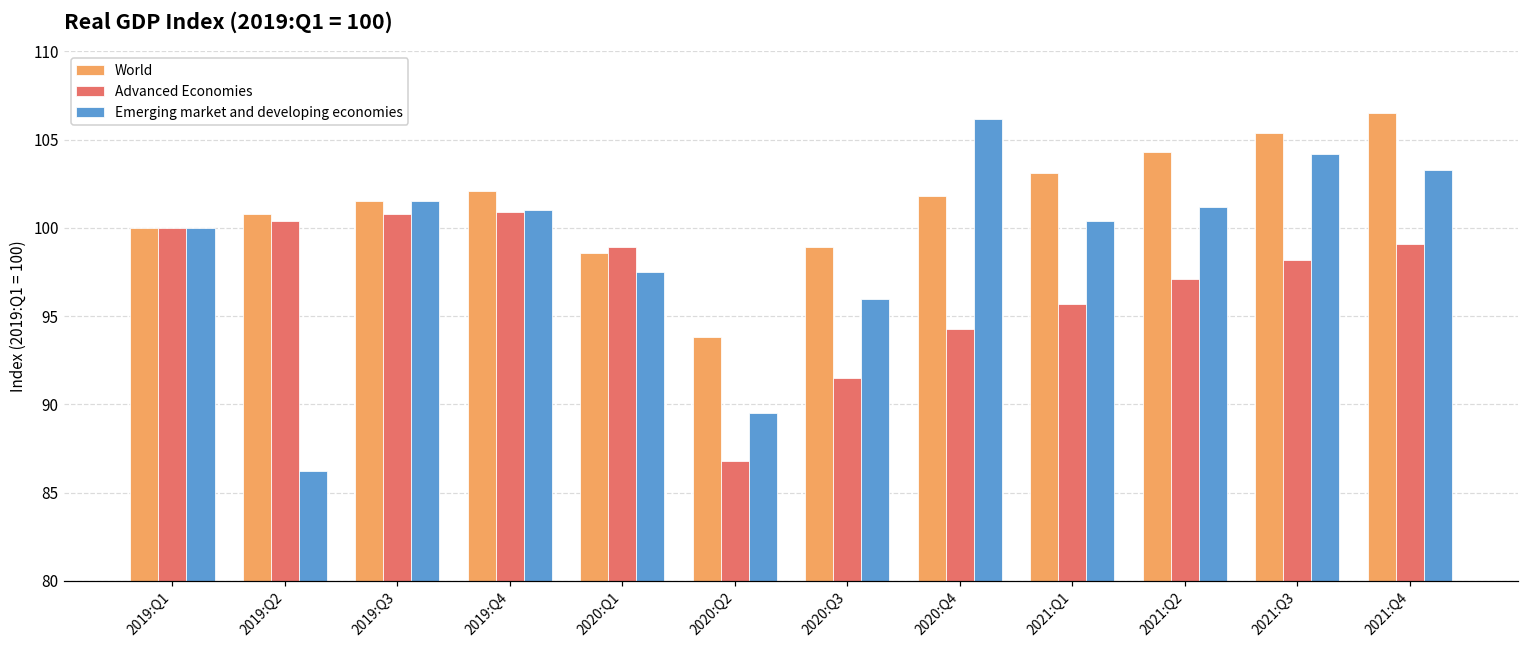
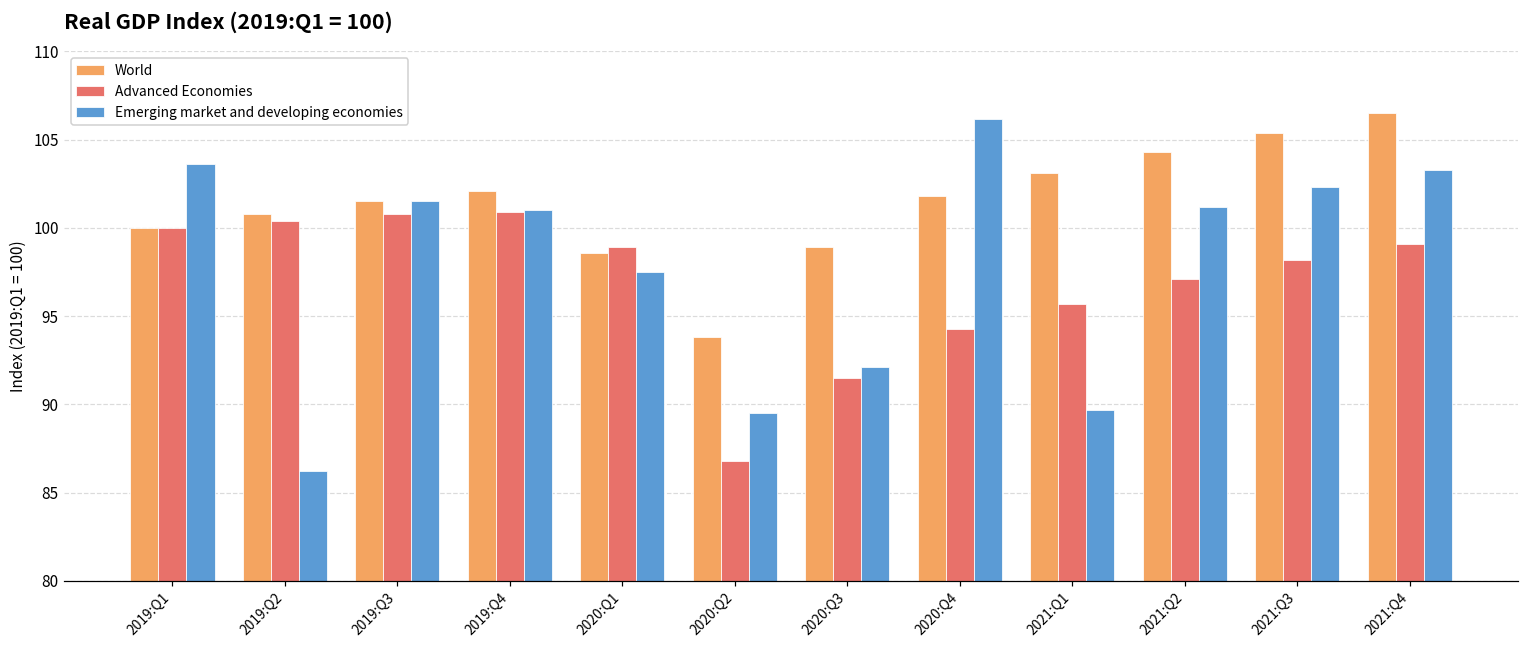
Emerging market and developing economies, 2019:Q1: 100.0 -> 103.6
Emerging market and developing economies, 2020:Q3: 96.0 -> 92.1
Emerging market and developing economies, 2021:Q1: 100.4 -> 89.7
Emerging market and developing economies, 2021:Q3: 104.2 -> 102.3
